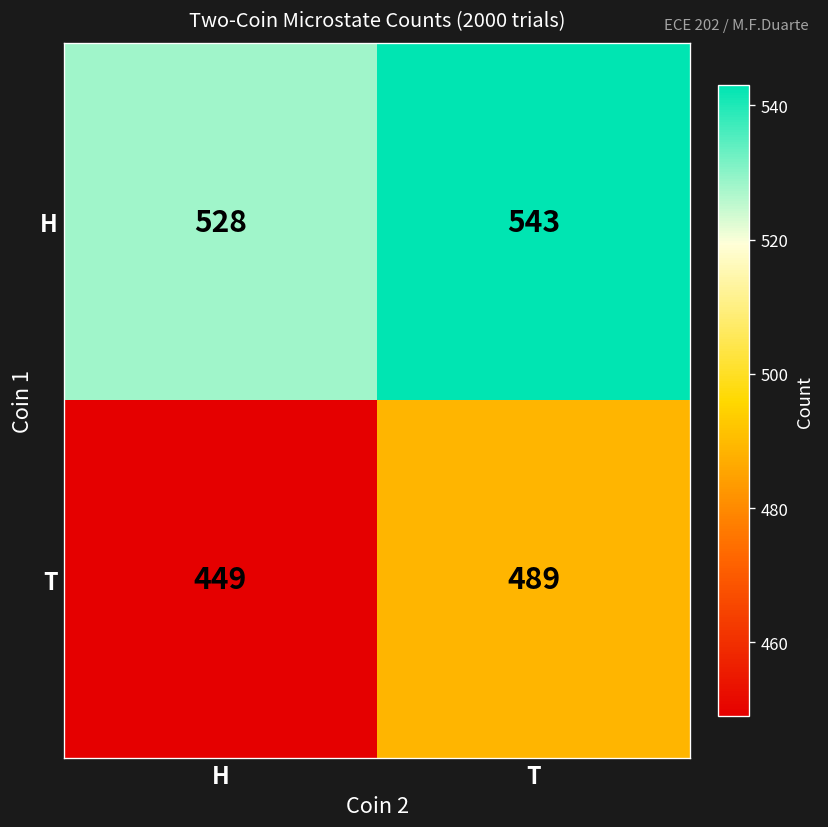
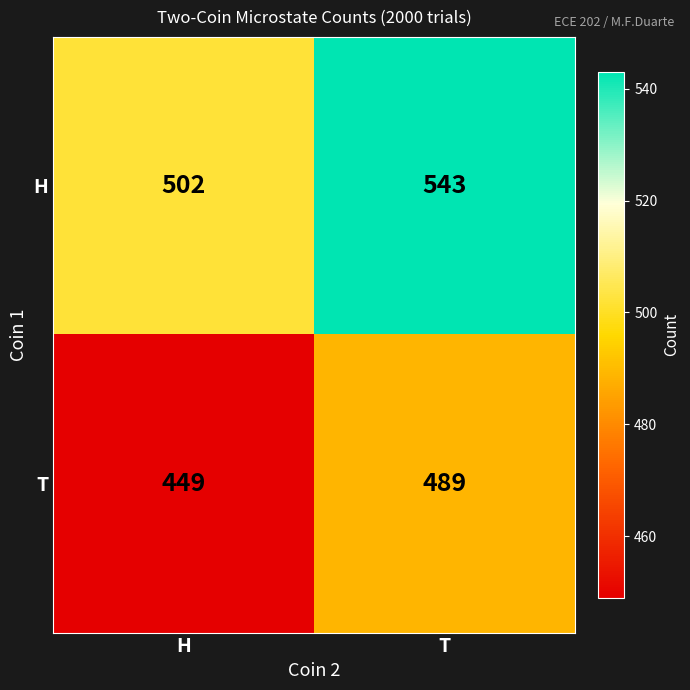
H, H: 528 -> 502
